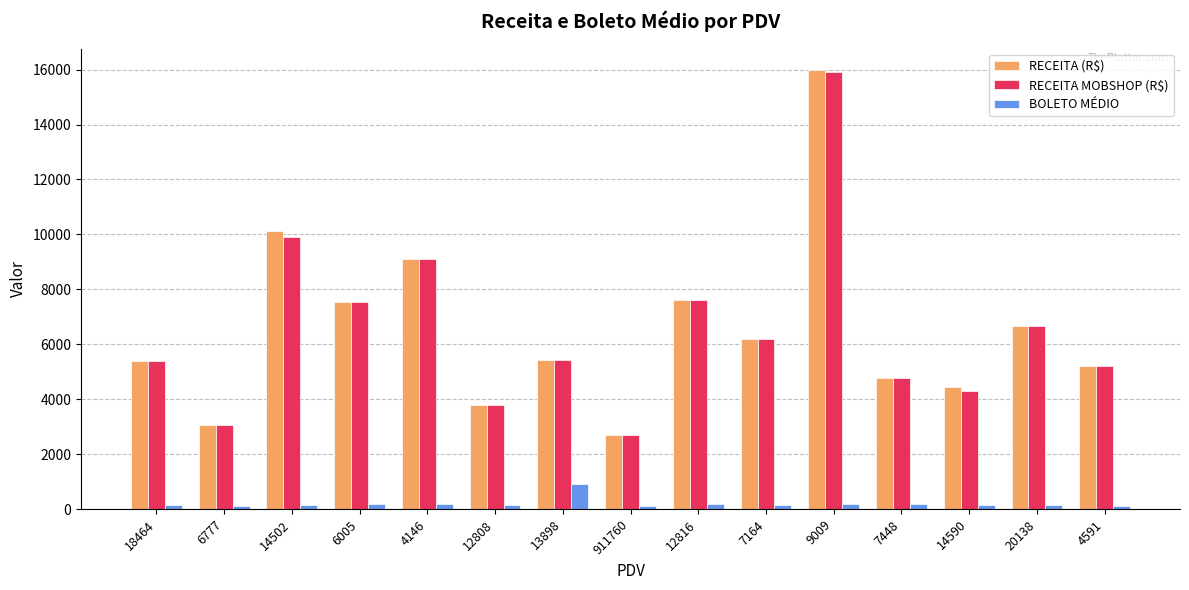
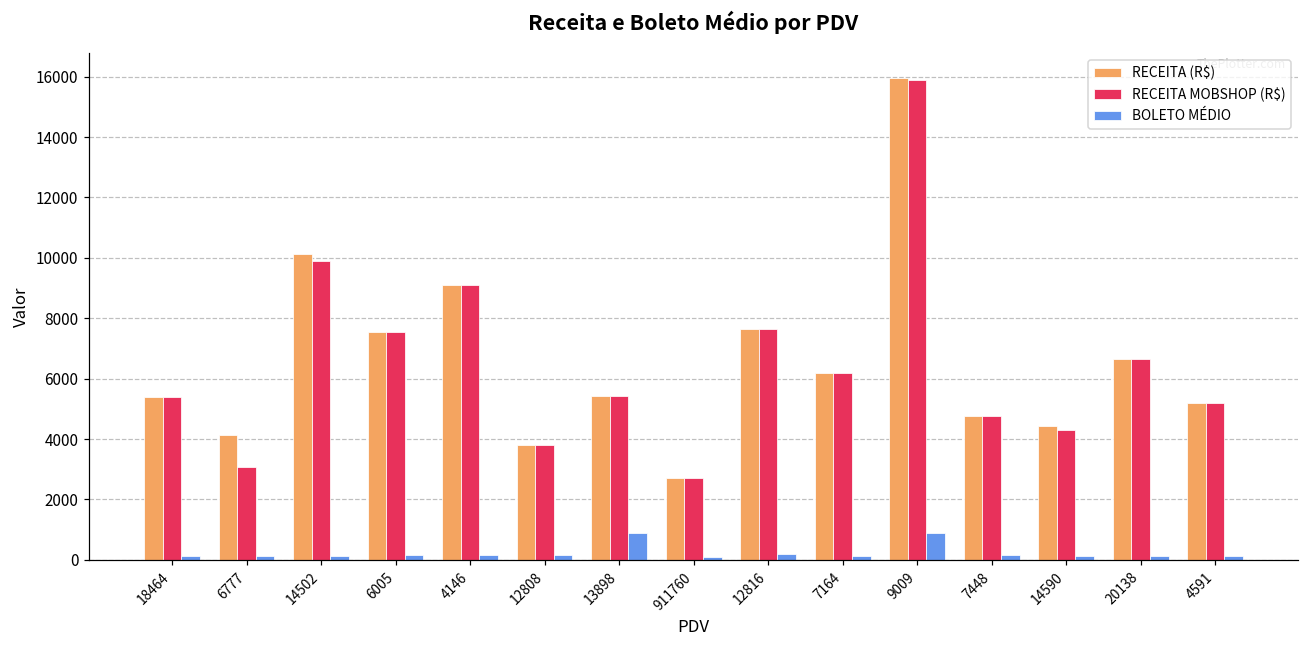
RECEITA (R$), 6777: 3100 -> 4100
BOLETO MÉDIO, 9009: 200 -> 900
